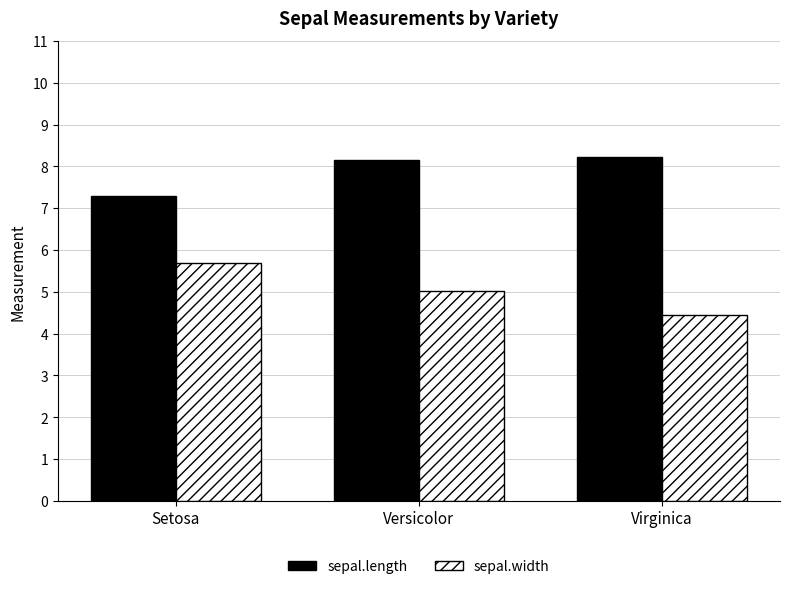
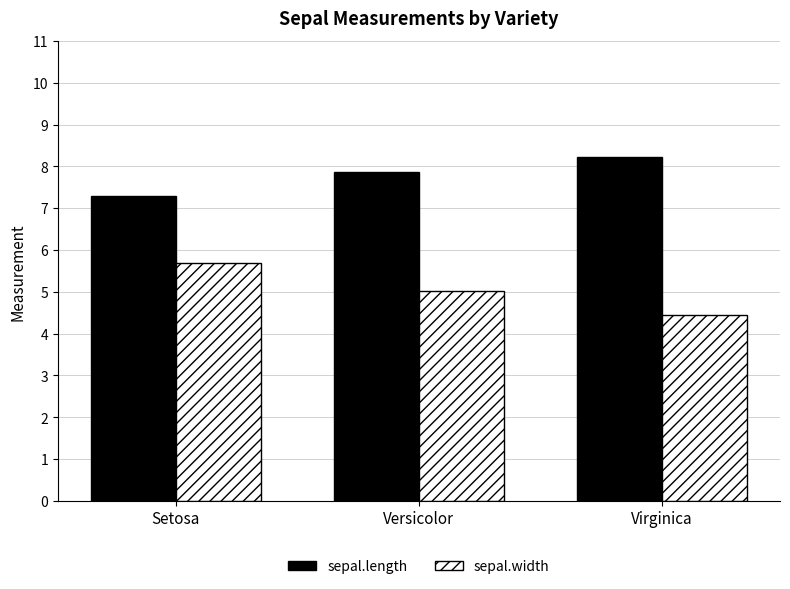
sepal.length, Versicolor: 8.2 -> 7.9
